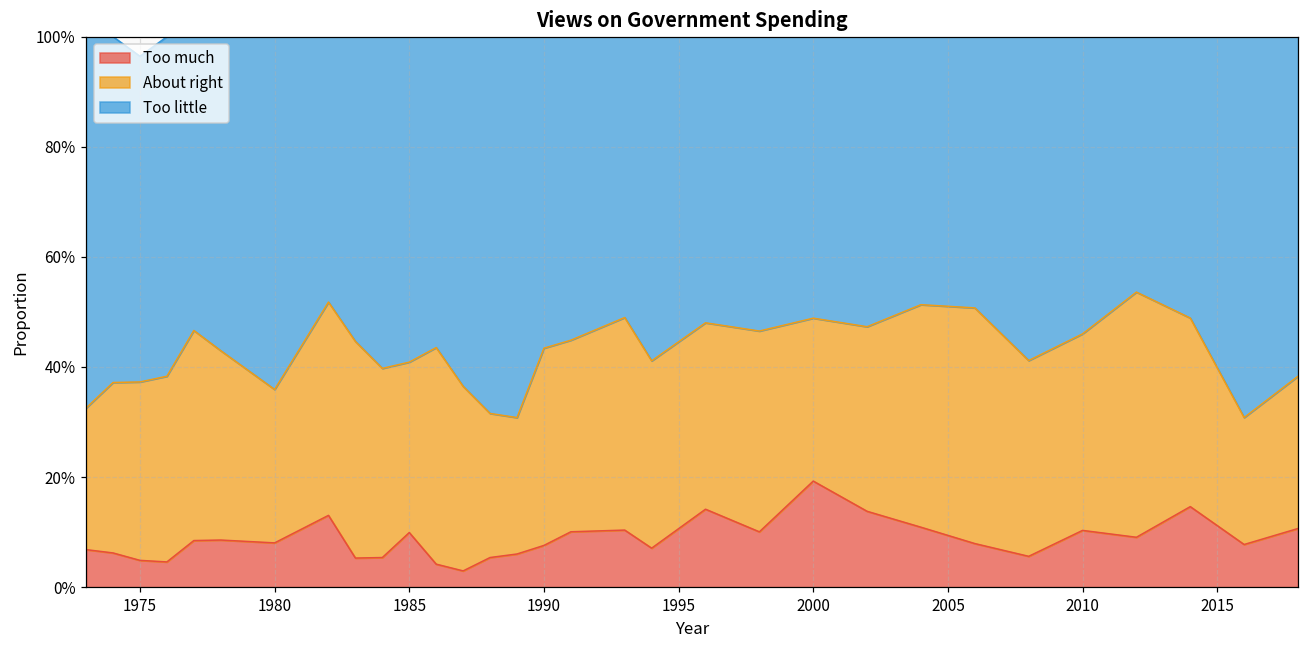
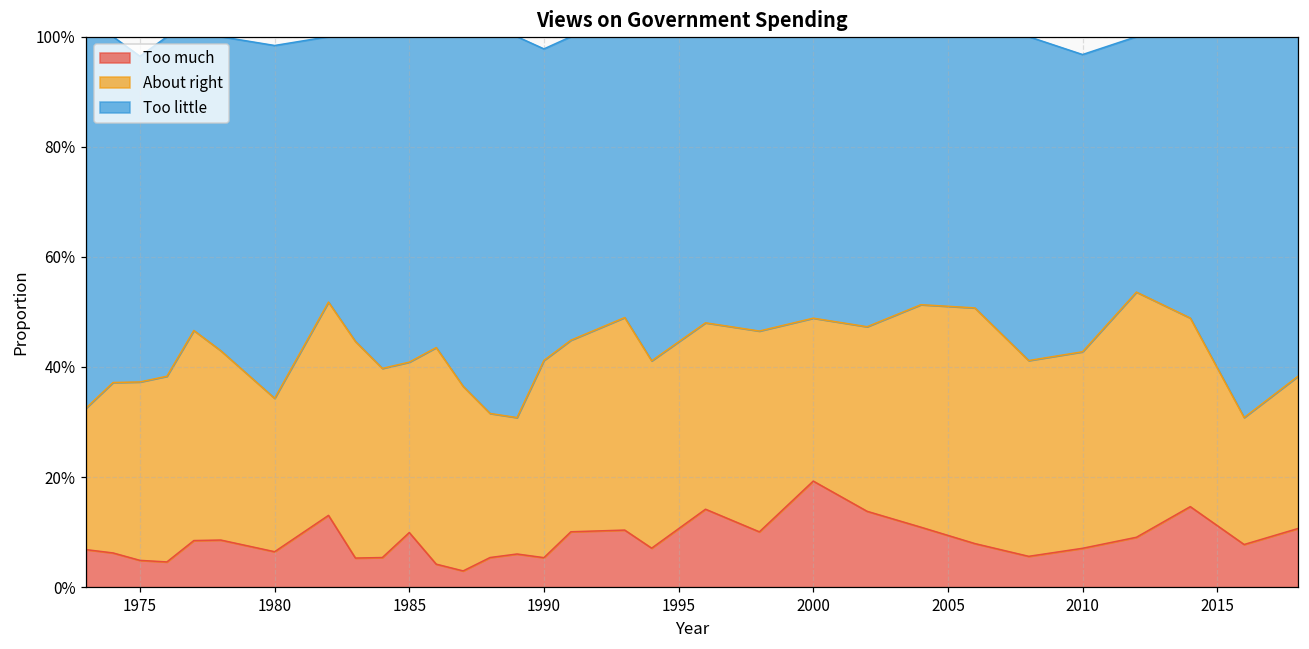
Too much, 1980: 8% -> 6%
Too much, 1990: 8% -> 5%
Too much, 2010: 10% -> 7%
